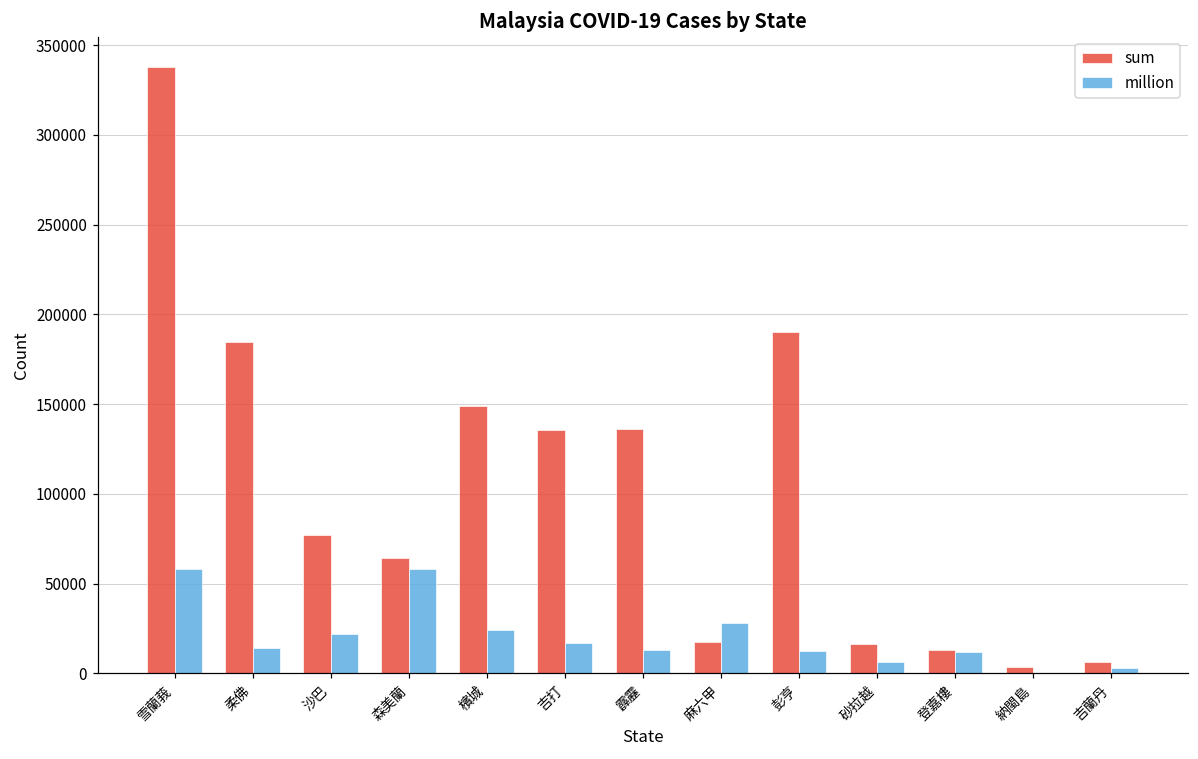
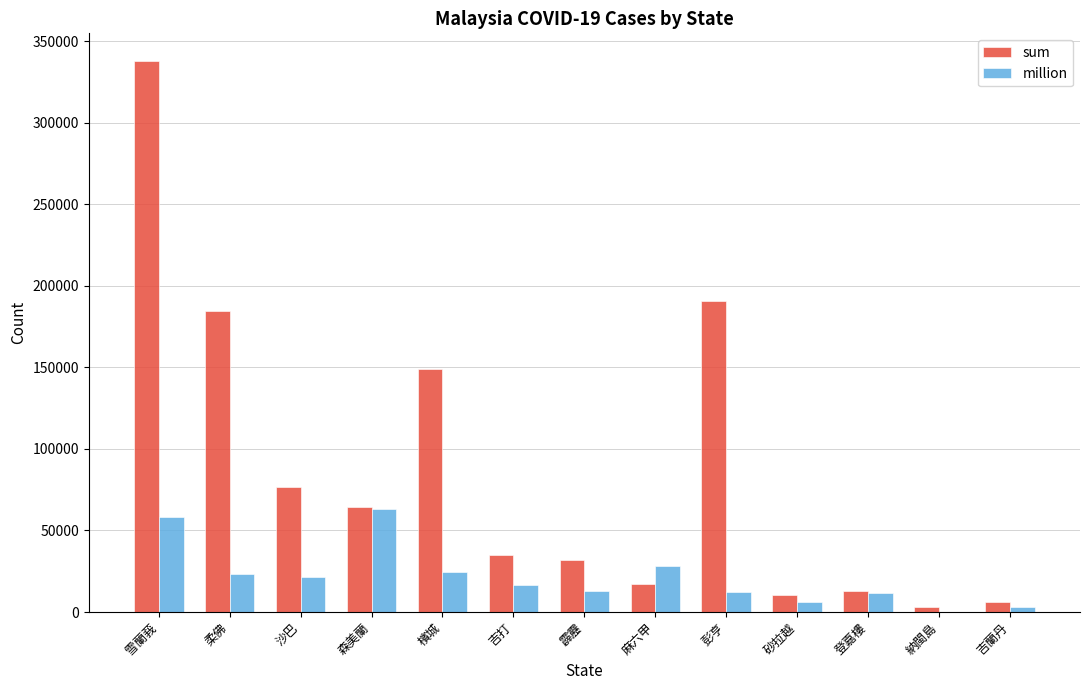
million, 柔佛: 14000 -> 23000
million, 森美蘭: 58000 -> 63000
sum, 吉打: 136000 -> 35000
sum, 霹靂: 136000 -> 32000
sum, 砂拉越: 16000 -> 11000
